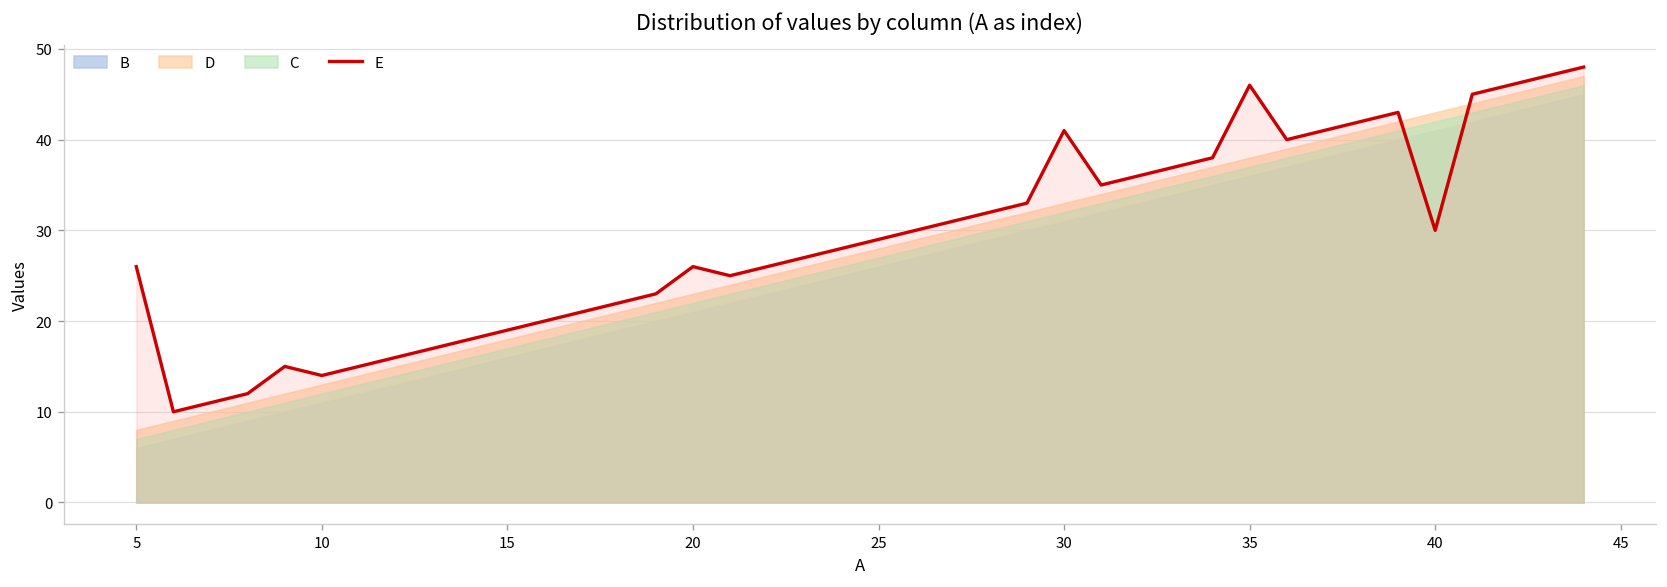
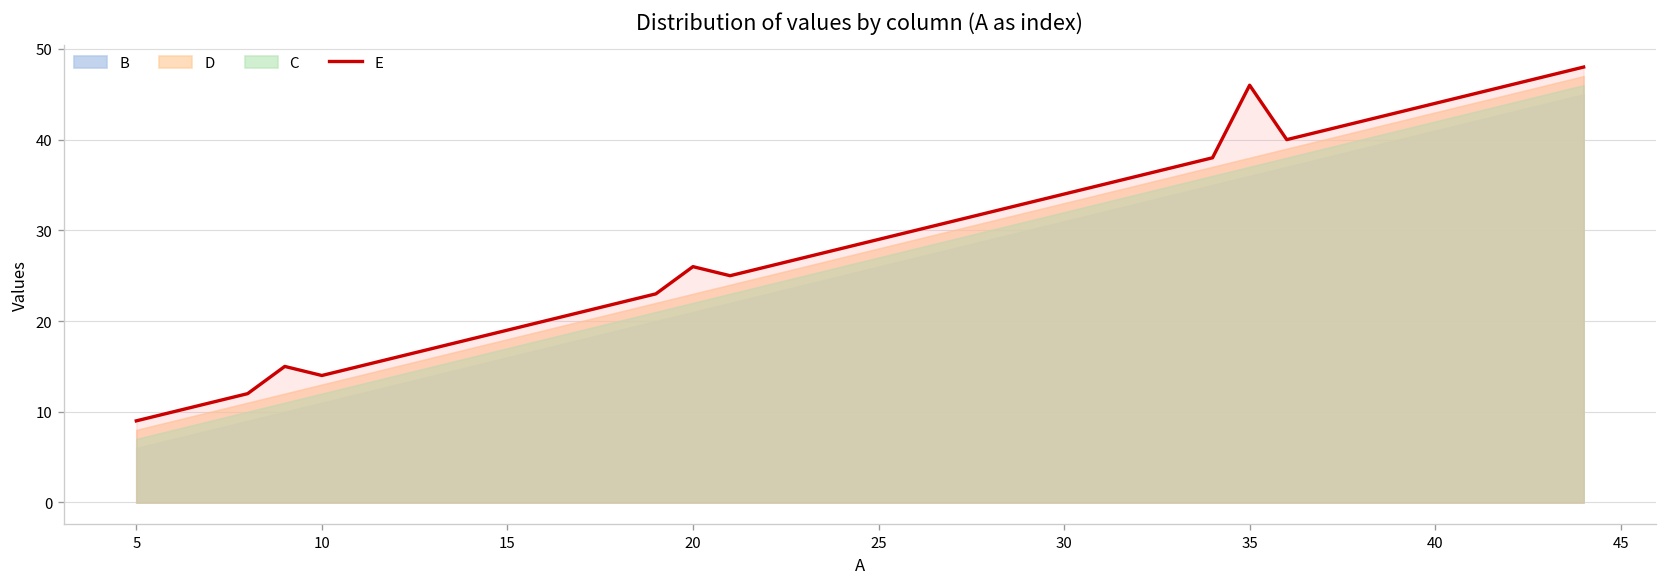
E, 5: 26 -> 9
E, 30: 41 -> 34
E, 40: 30 -> 44
